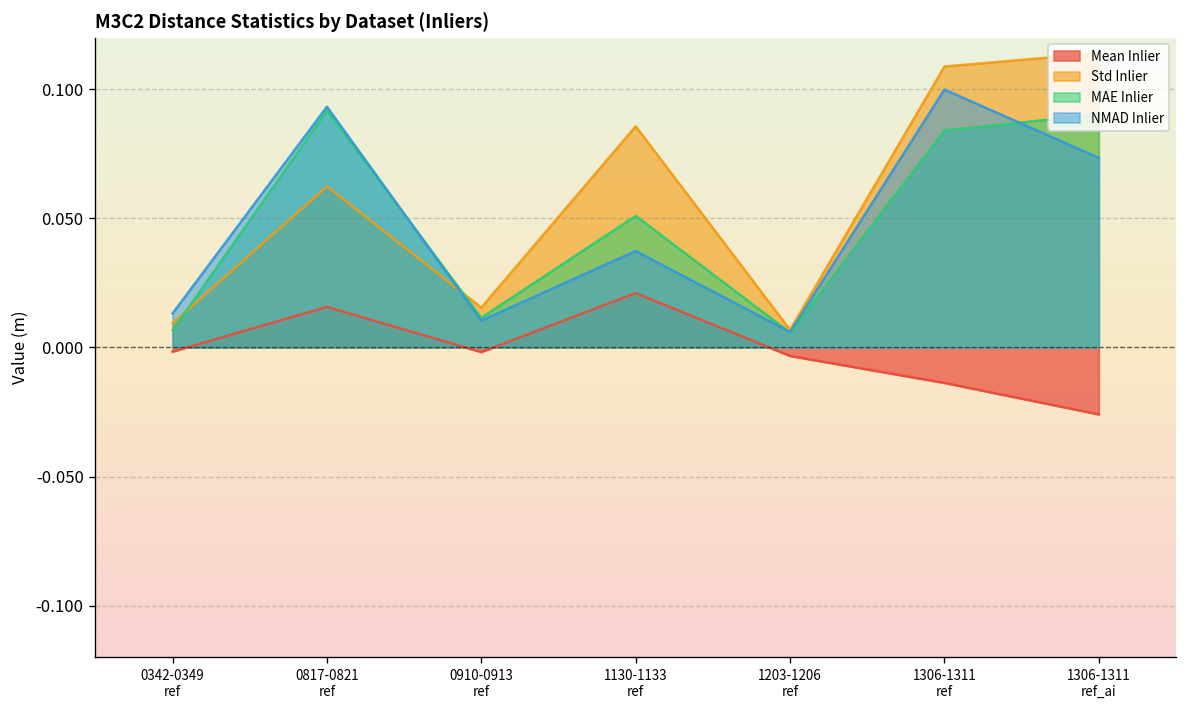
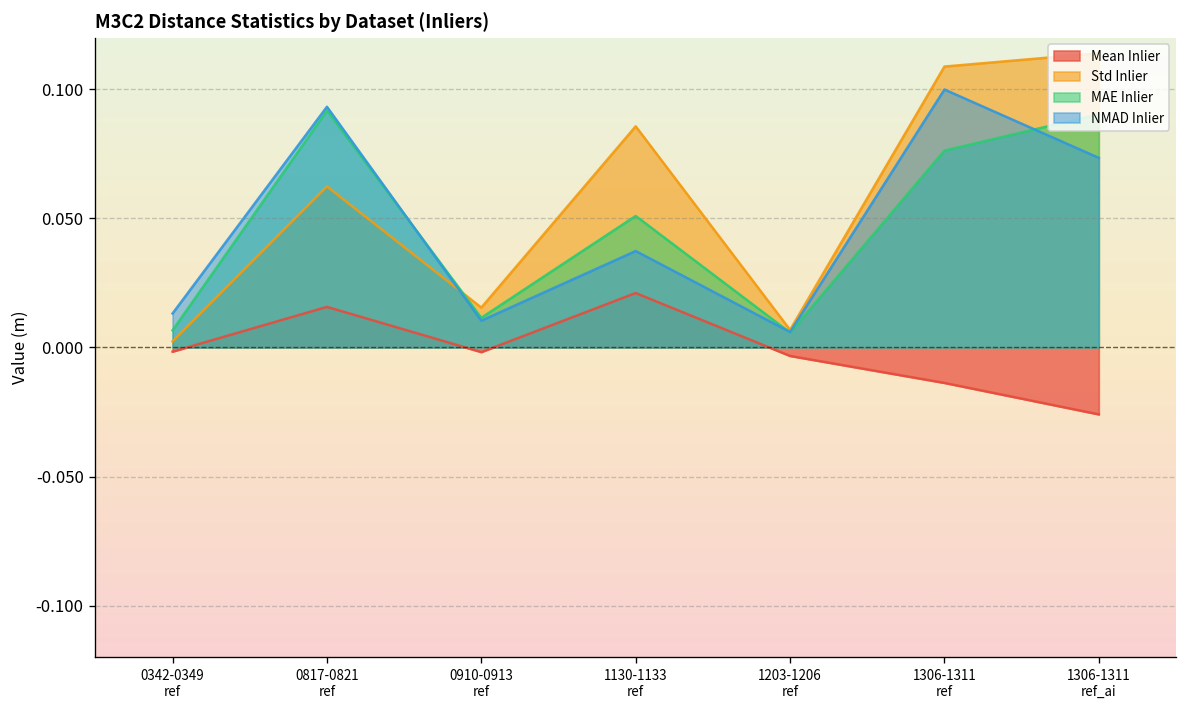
Std Inlier, 0342-0349 ref: 0.009 -> 0.002
MAE Inlier, 1306-1311 ref: 0.084 -> 0.076
